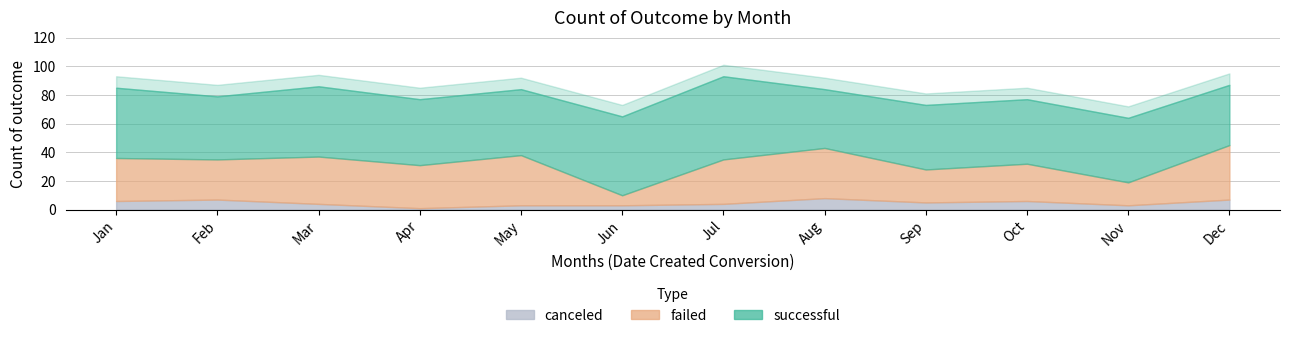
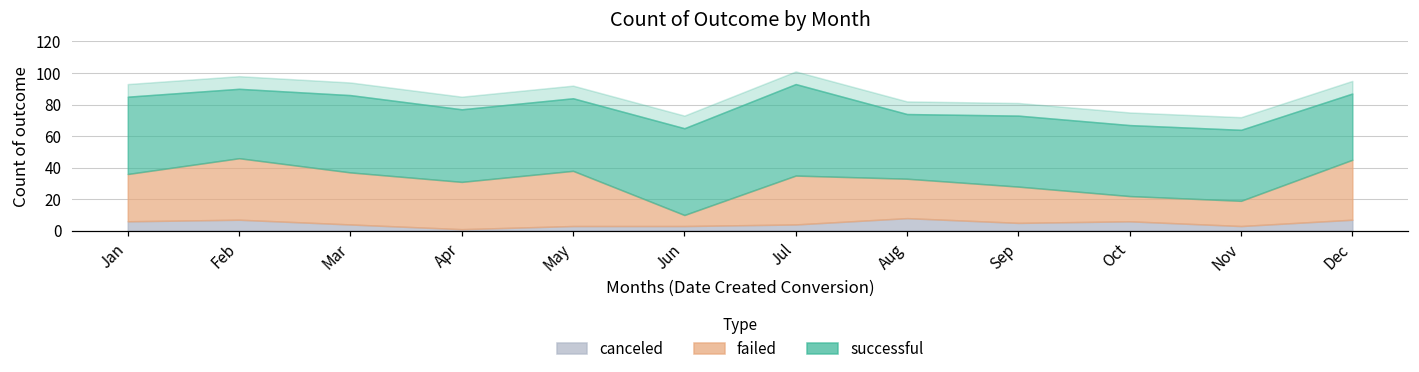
failed, Feb: 28 -> 39
failed, Aug: 35 -> 25
failed, Oct: 26 -> 16
